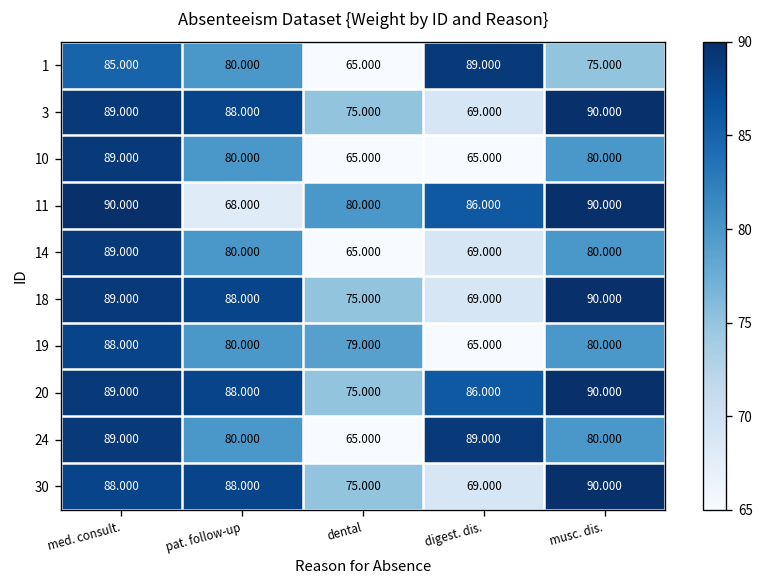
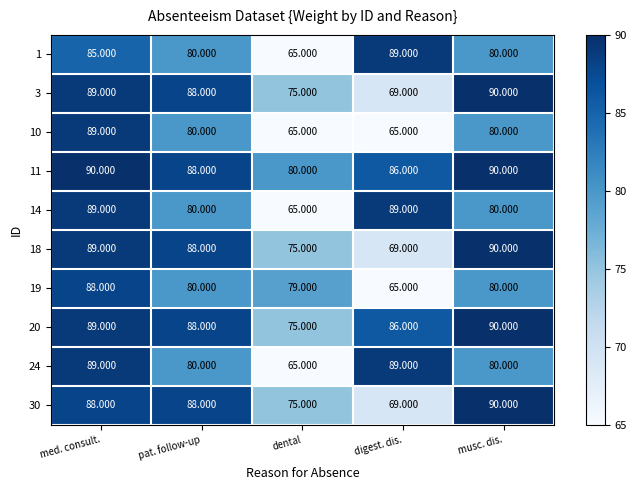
1, musc. dis.: 75.000 -> 80.000
11, pat. follow-up: 68.000 -> 88.000
14, digest. dis.: 69.000 -> 89.000
